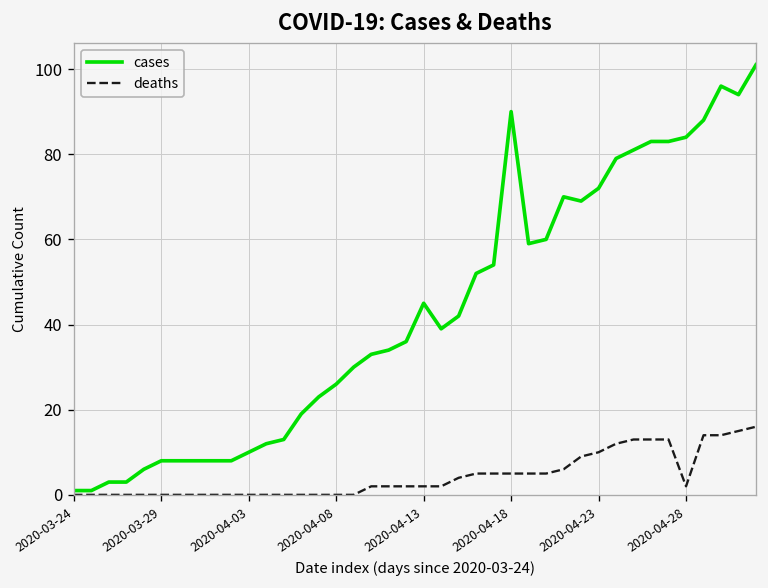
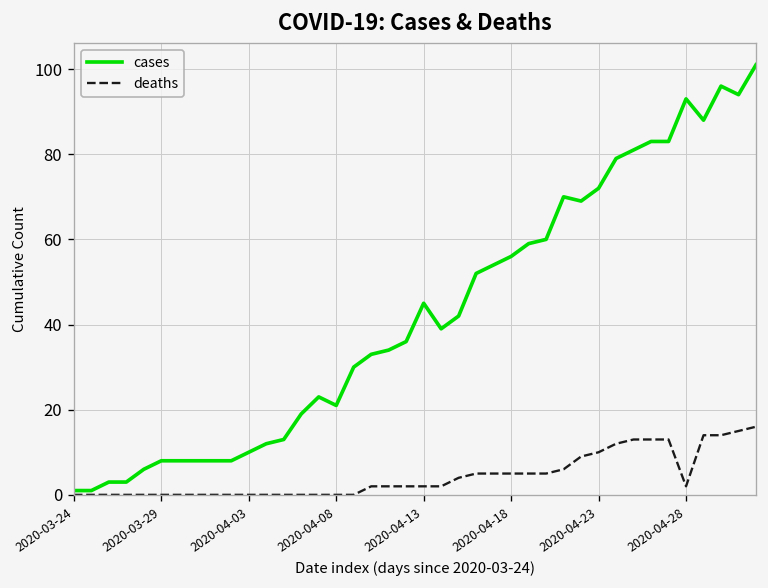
cases, 2020-04-08: 26 -> 21
cases, 2020-04-18: 90 -> 56
cases, 2020-04-28: 84 -> 93
